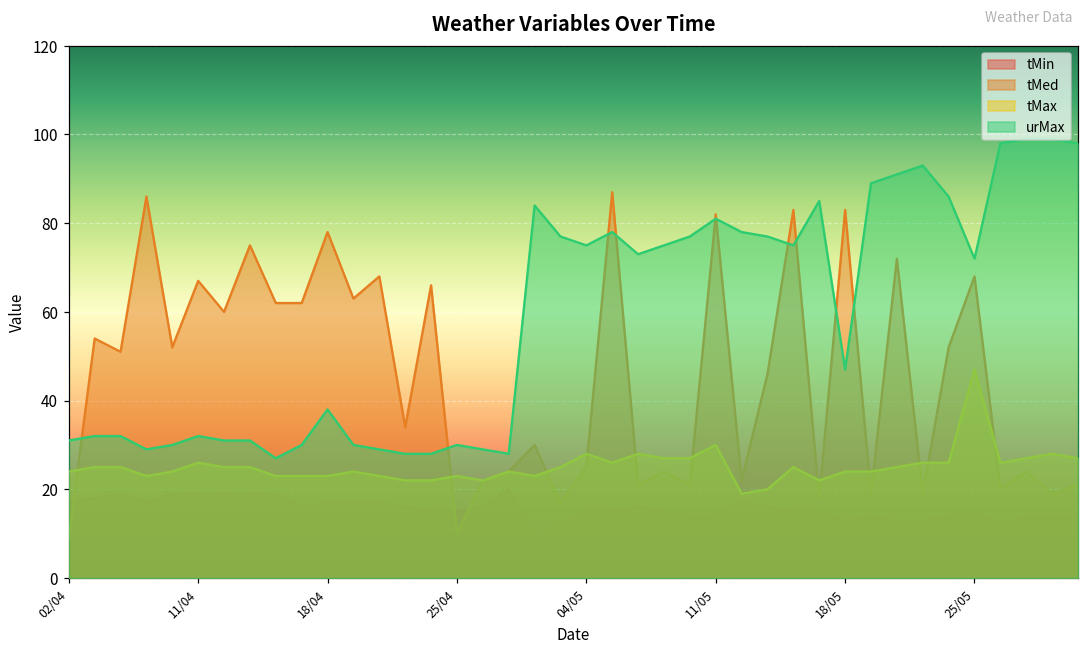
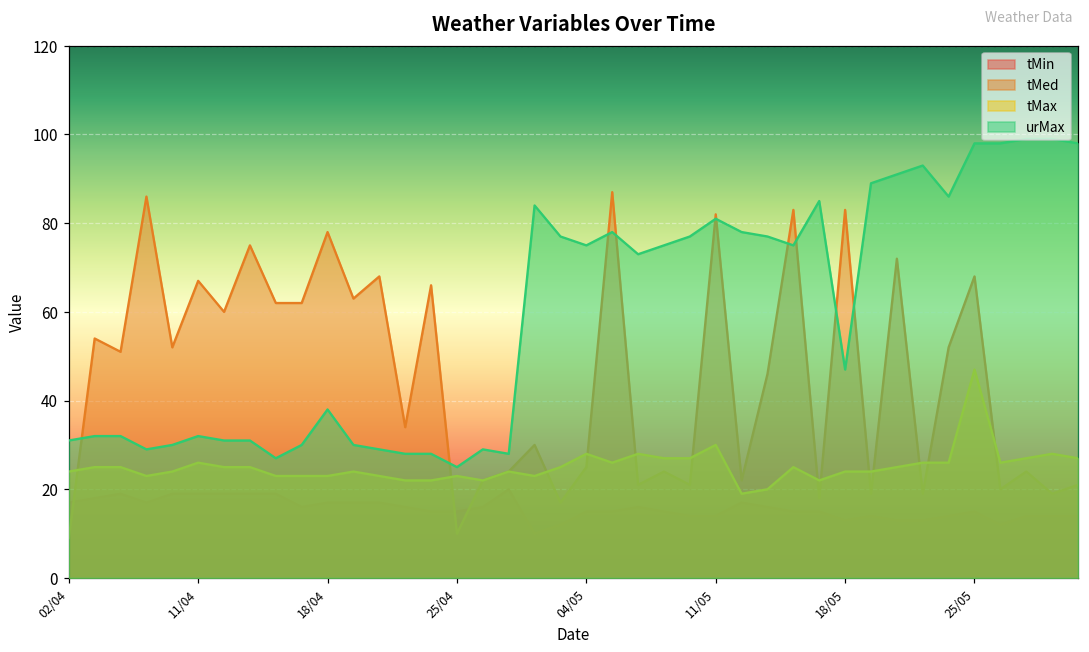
urMax, 25/04: 30 -> 25
urMax, 25/05: 72 -> 98
